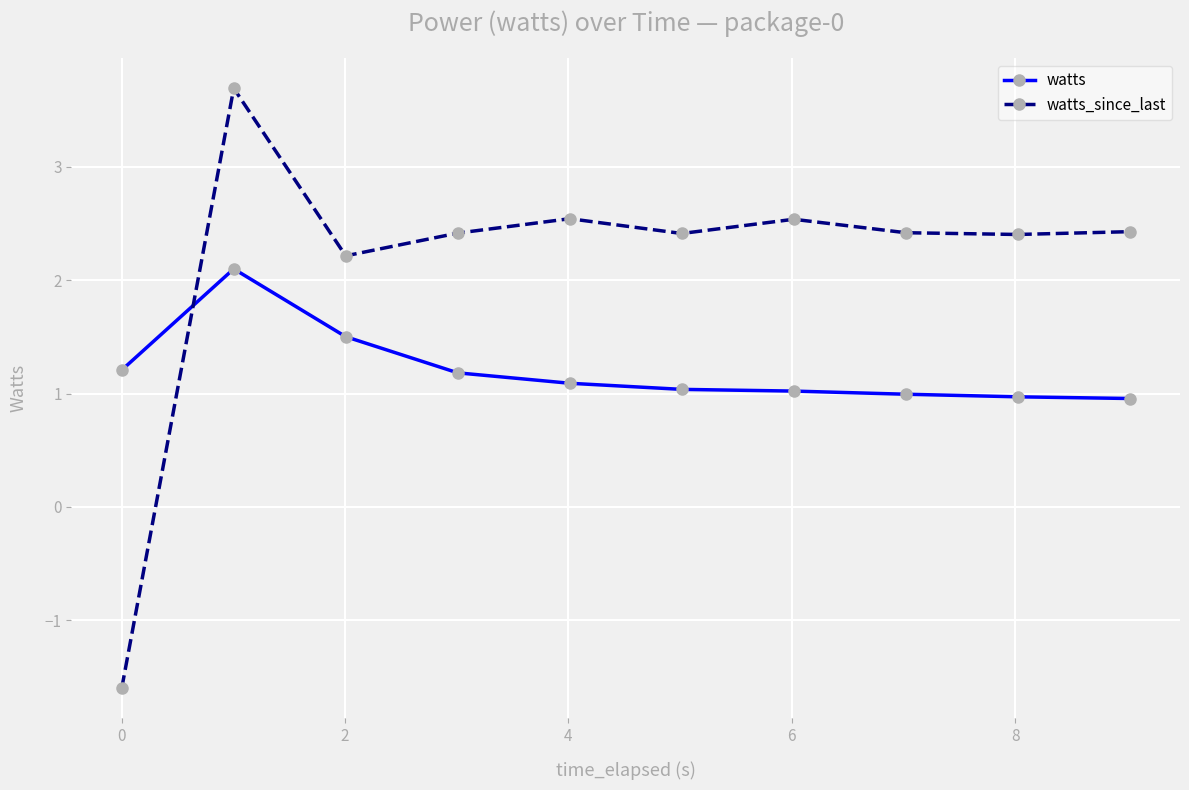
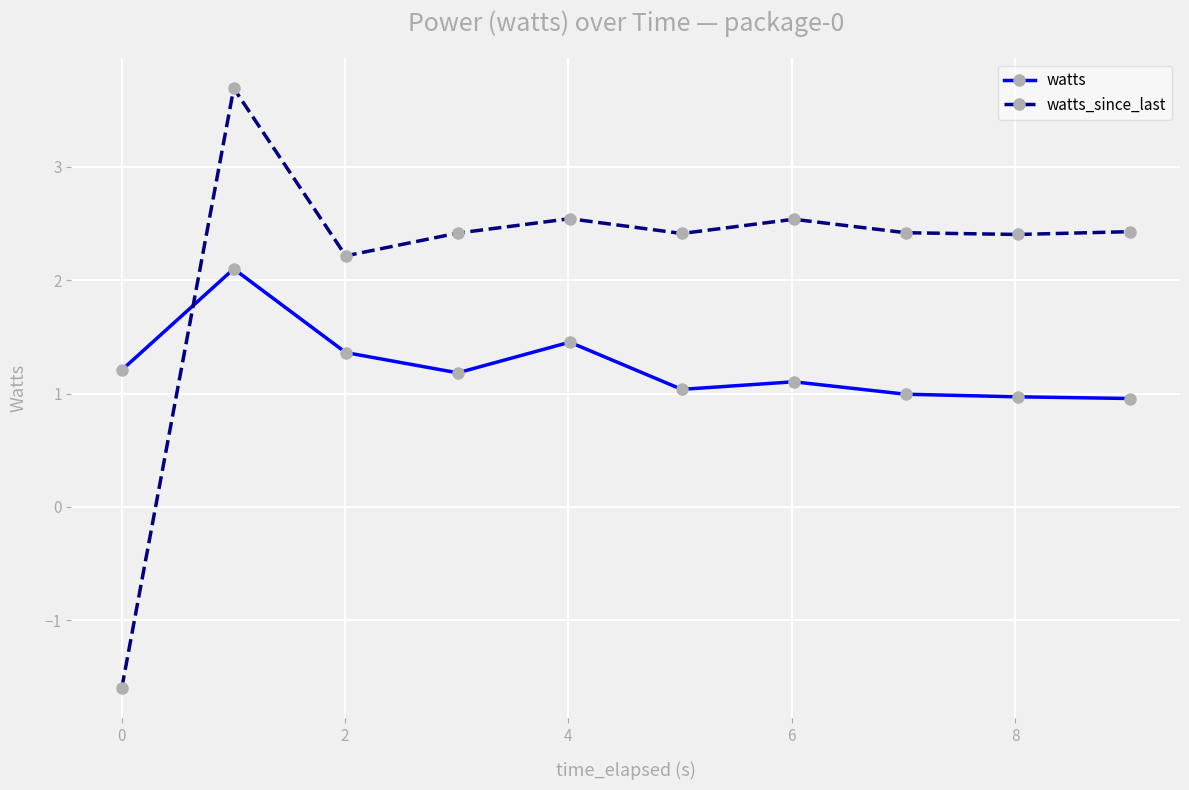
watts, 2: 1.50 -> 1.36
watts, 4: 1.09 -> 1.45
watts, 6: 1.02 -> 1.10
